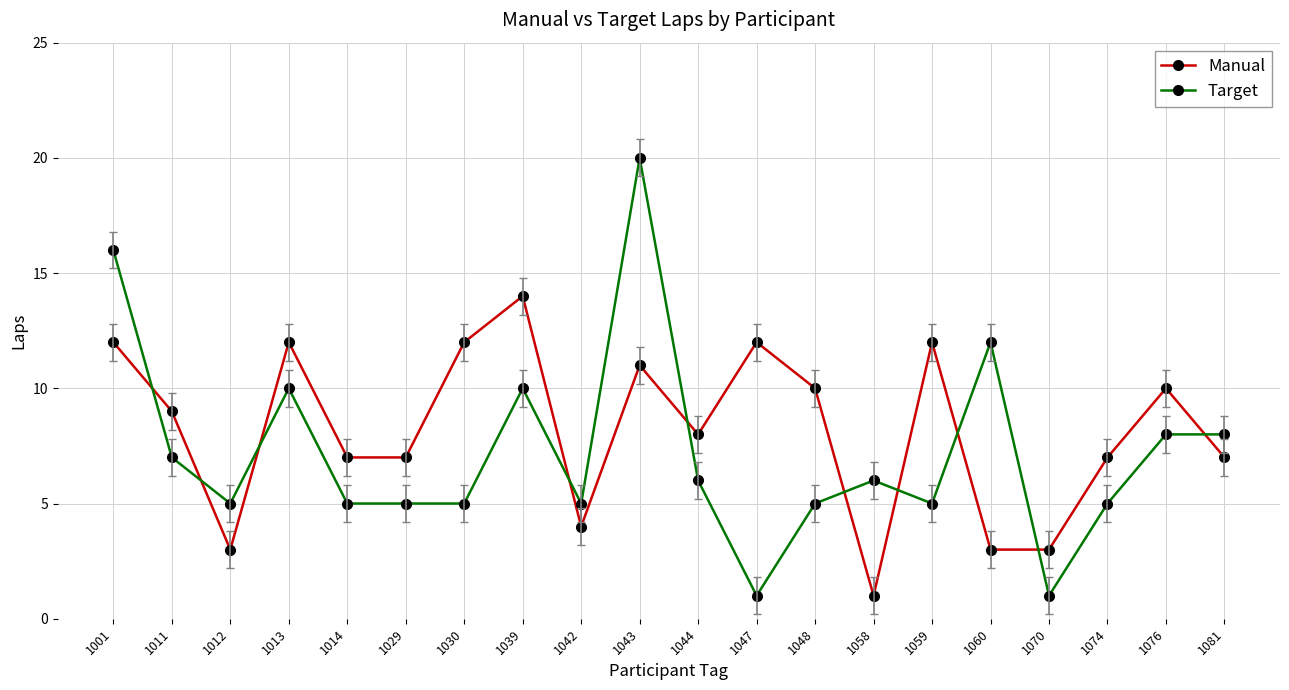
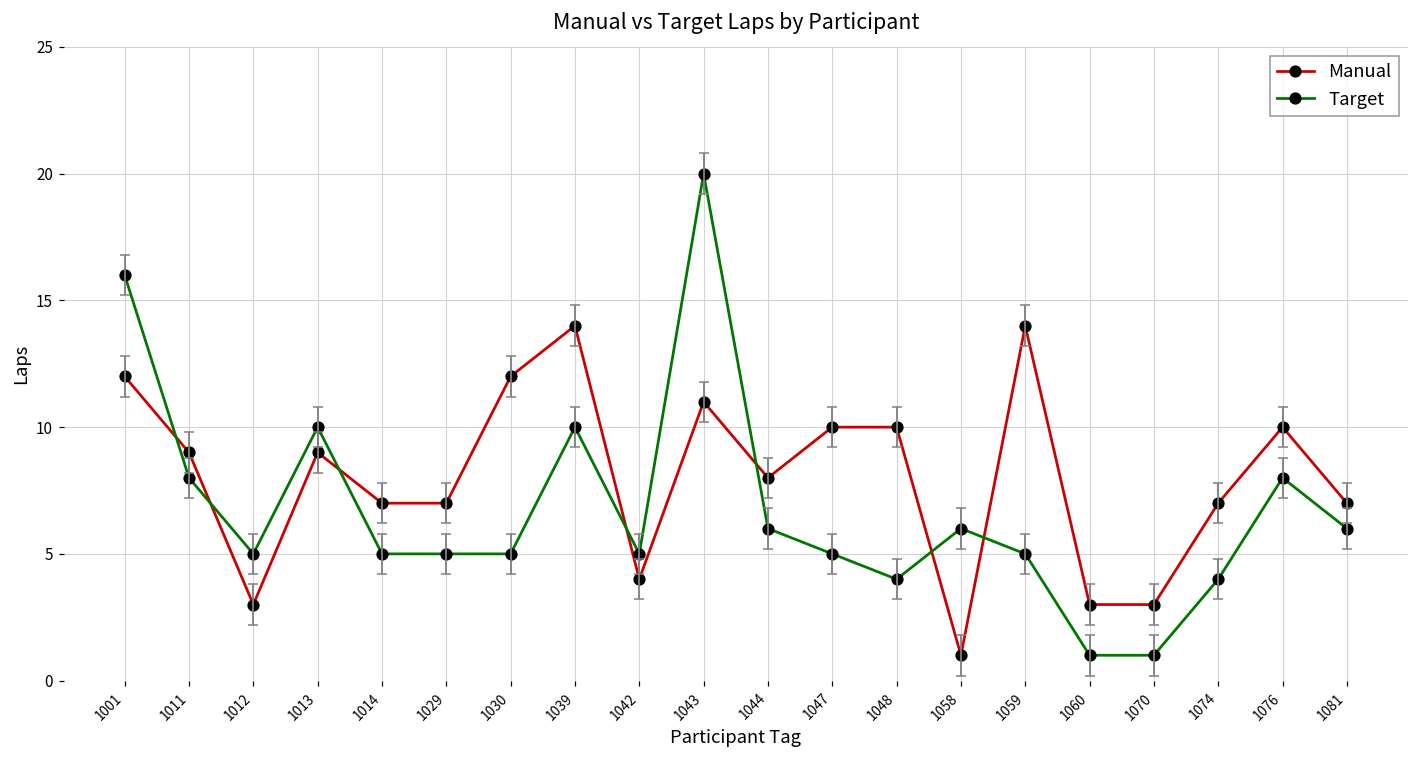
Target, 1011: 7 -> 8
Manual, 1013: 12 -> 9
Manual, 1047: 12 -> 10
Target, 1047: 1 -> 5
Target, 1048: 5 -> 4
Manual, 1059: 12 -> 14
Target, 1060: 12 -> 1
Target, 1074: 5 -> 4
Target, 1081: 8 -> 6
